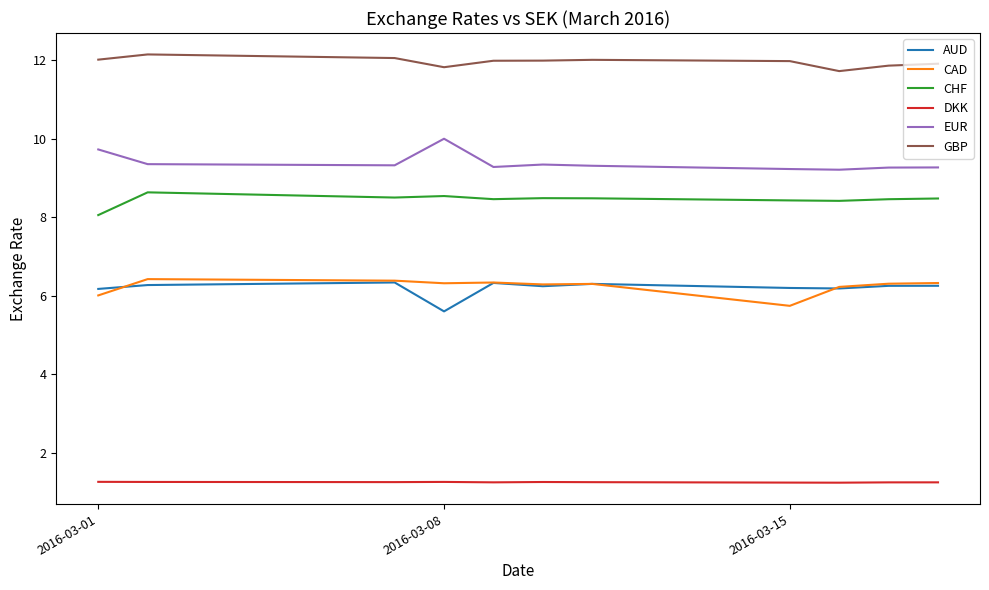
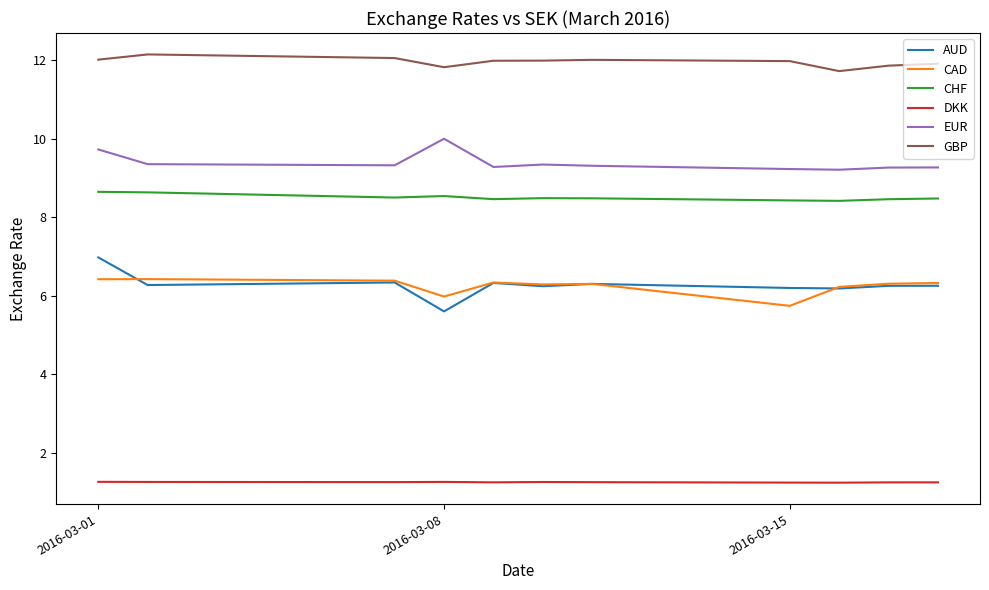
AUD, 2016-03-01: 6.2 -> 7.0
CAD, 2016-03-01: 6.0 -> 6.4
CHF, 2016-03-01: 8.1 -> 8.6
CAD, 2016-03-08: 6.3 -> 6.0
